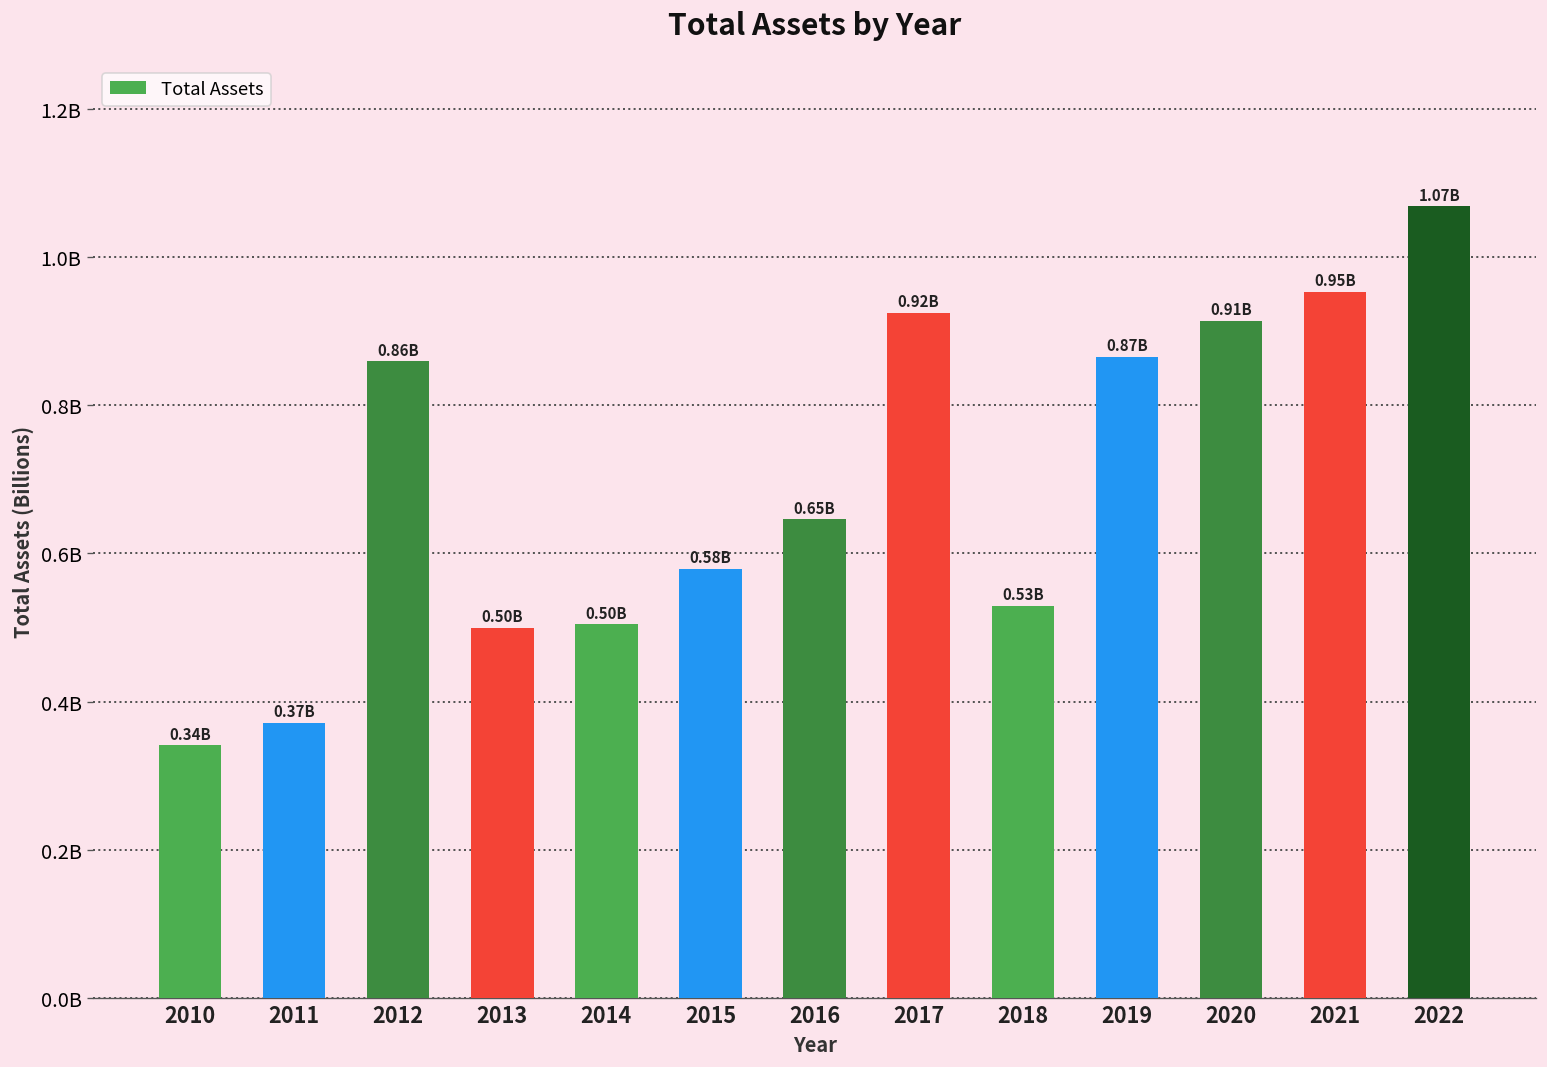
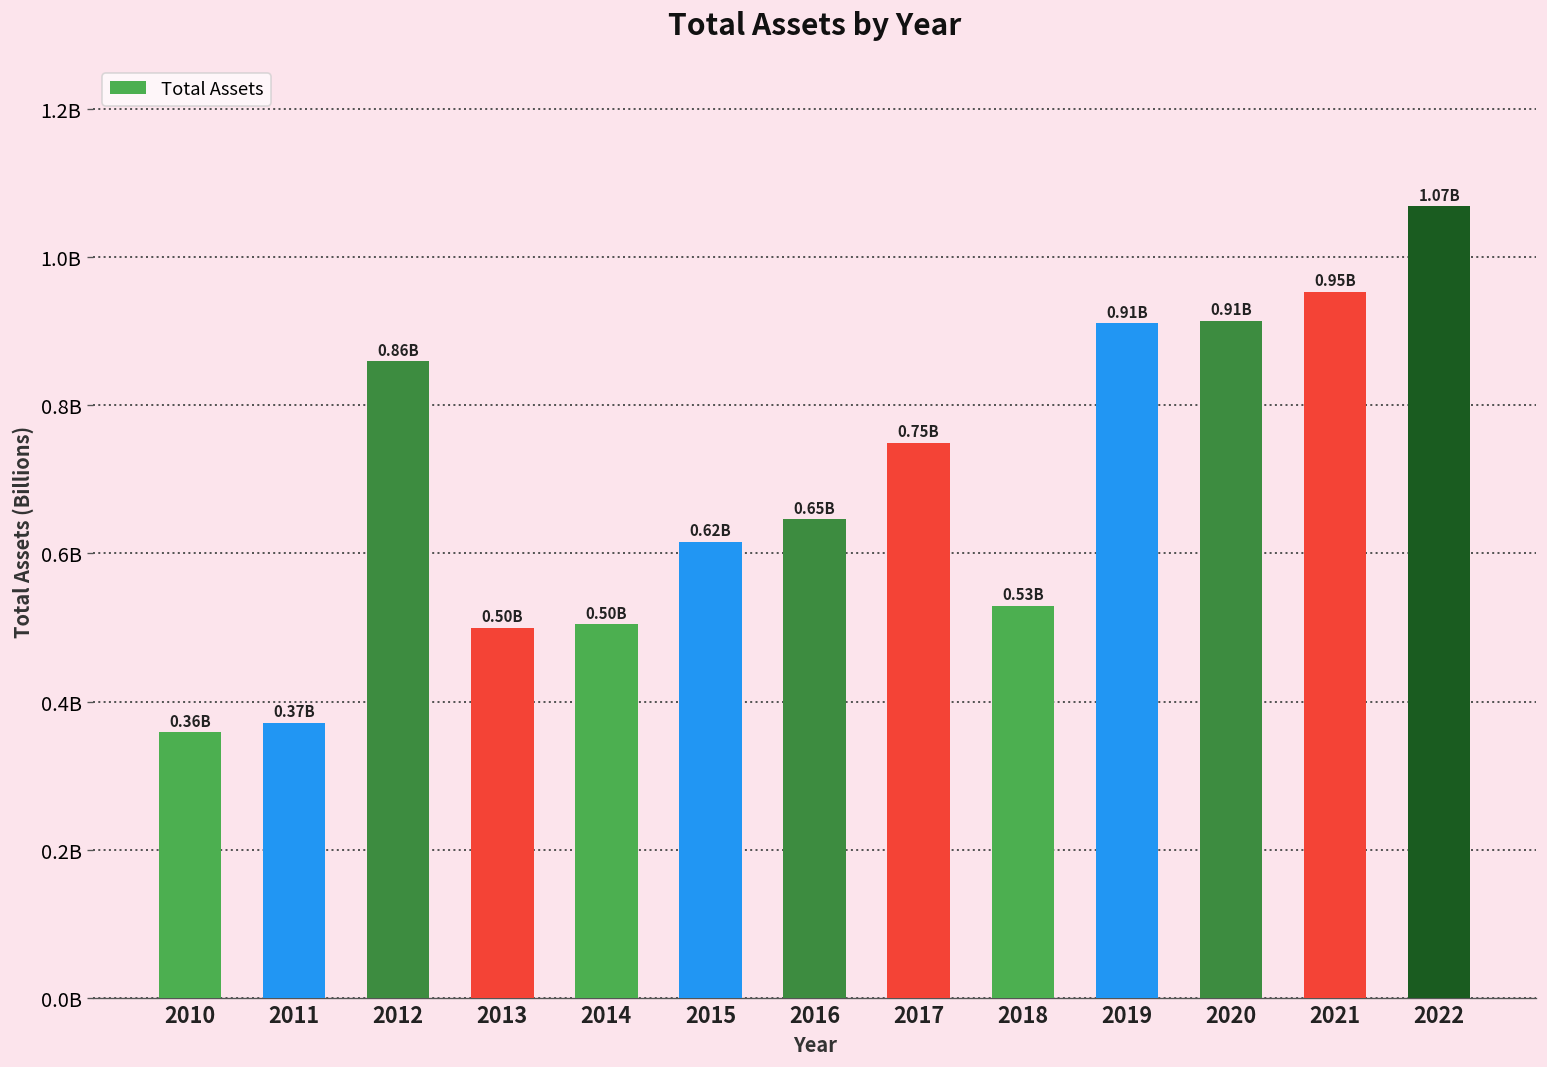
2010: 0.34B -> 0.36B
2015: 0.58B -> 0.62B
2017: 0.92B -> 0.75B
2019: 0.87B -> 0.91B
